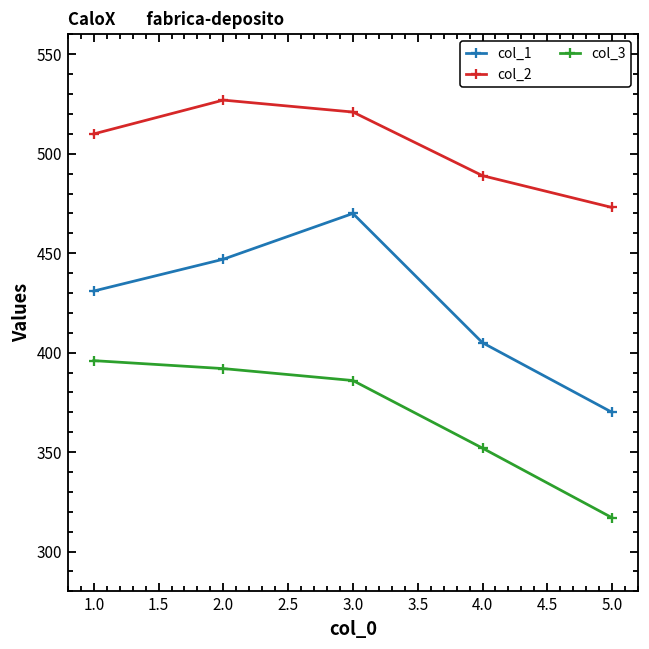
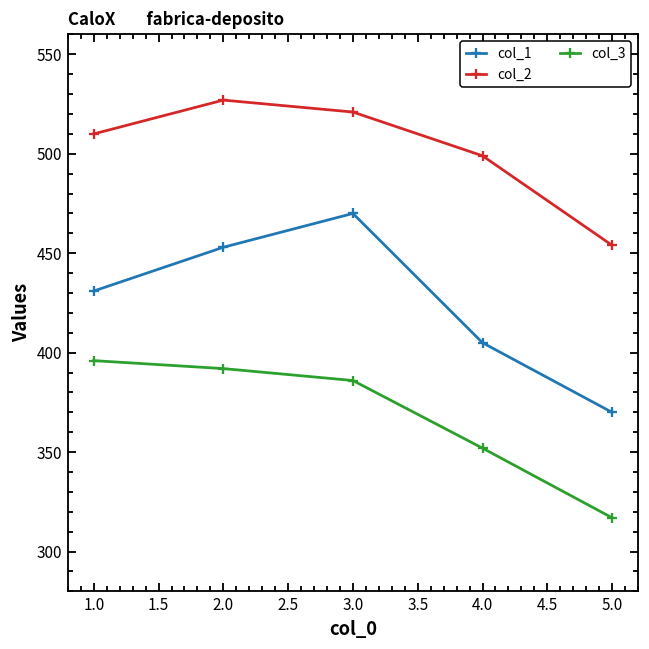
col_1, 2.0: 447 -> 453
col_2, 4.0: 489 -> 499
col_2, 5.0: 473 -> 454
